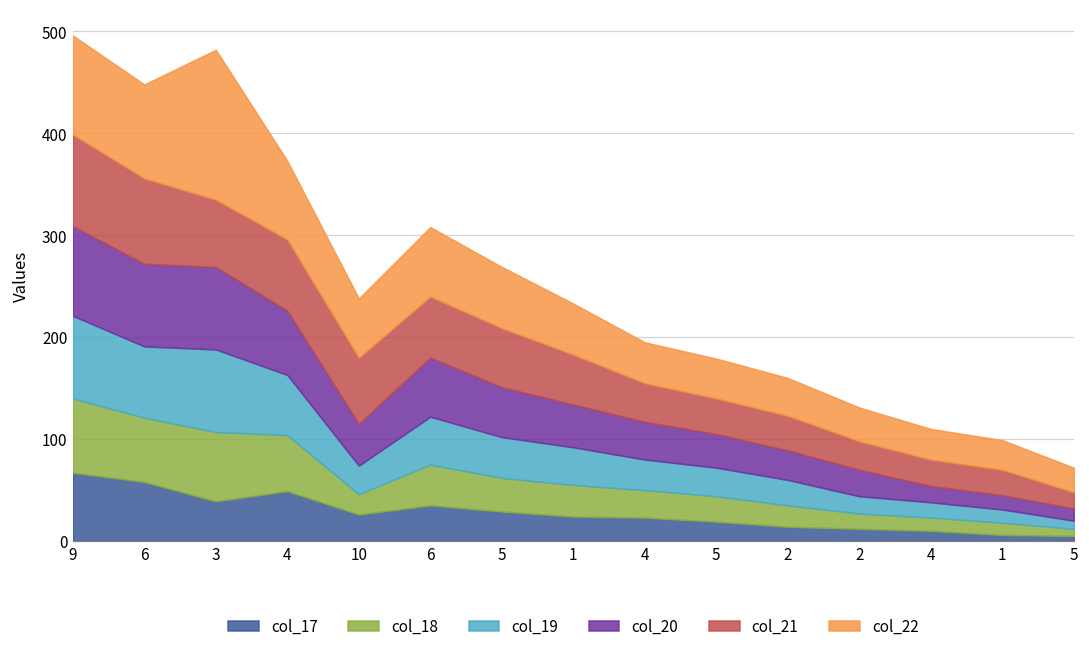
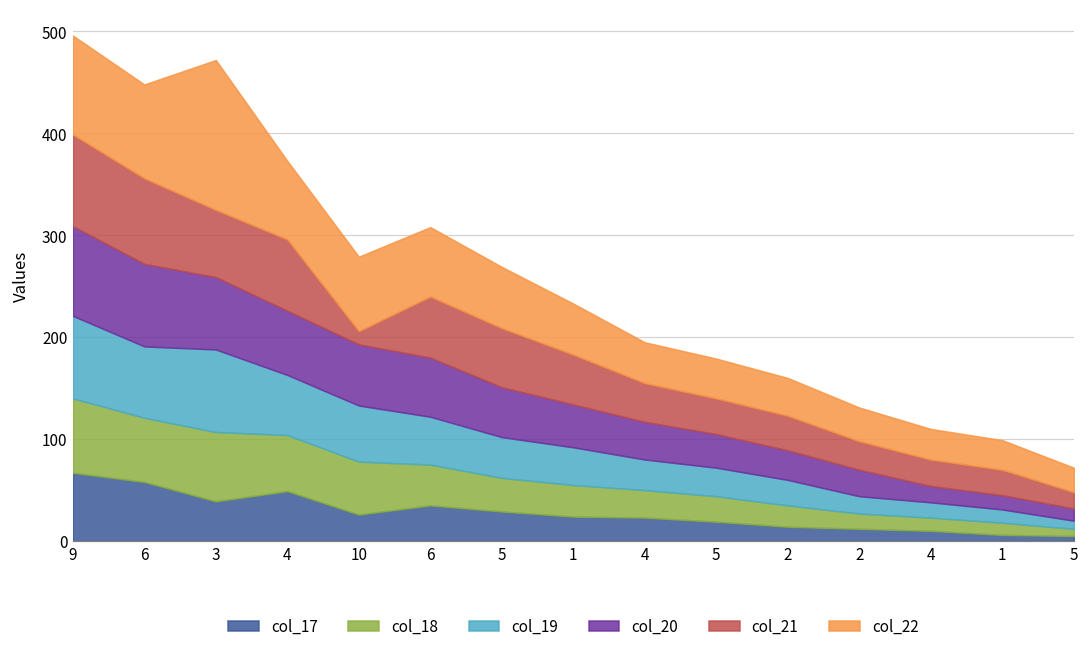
col_20, 3: 80 -> 70
col_18, 10: 20 -> 50
col_19, 10: 30 -> 60
col_20, 10: 40 -> 60
col_21, 10: 70 -> 10
col_22, 10: 60 -> 70
